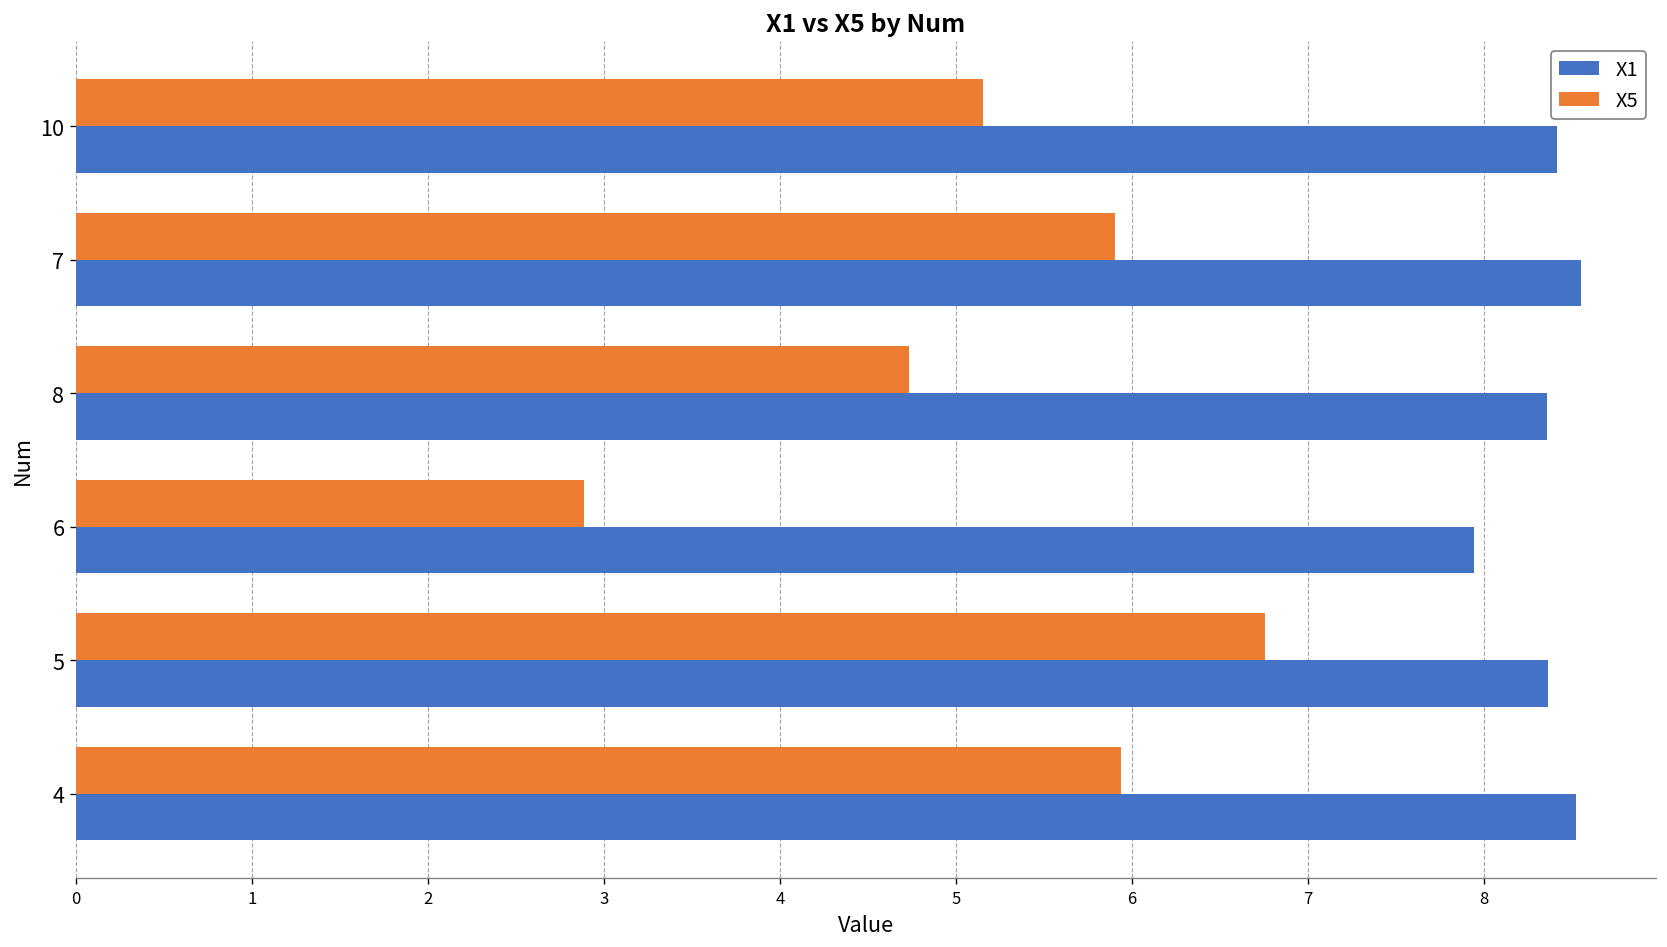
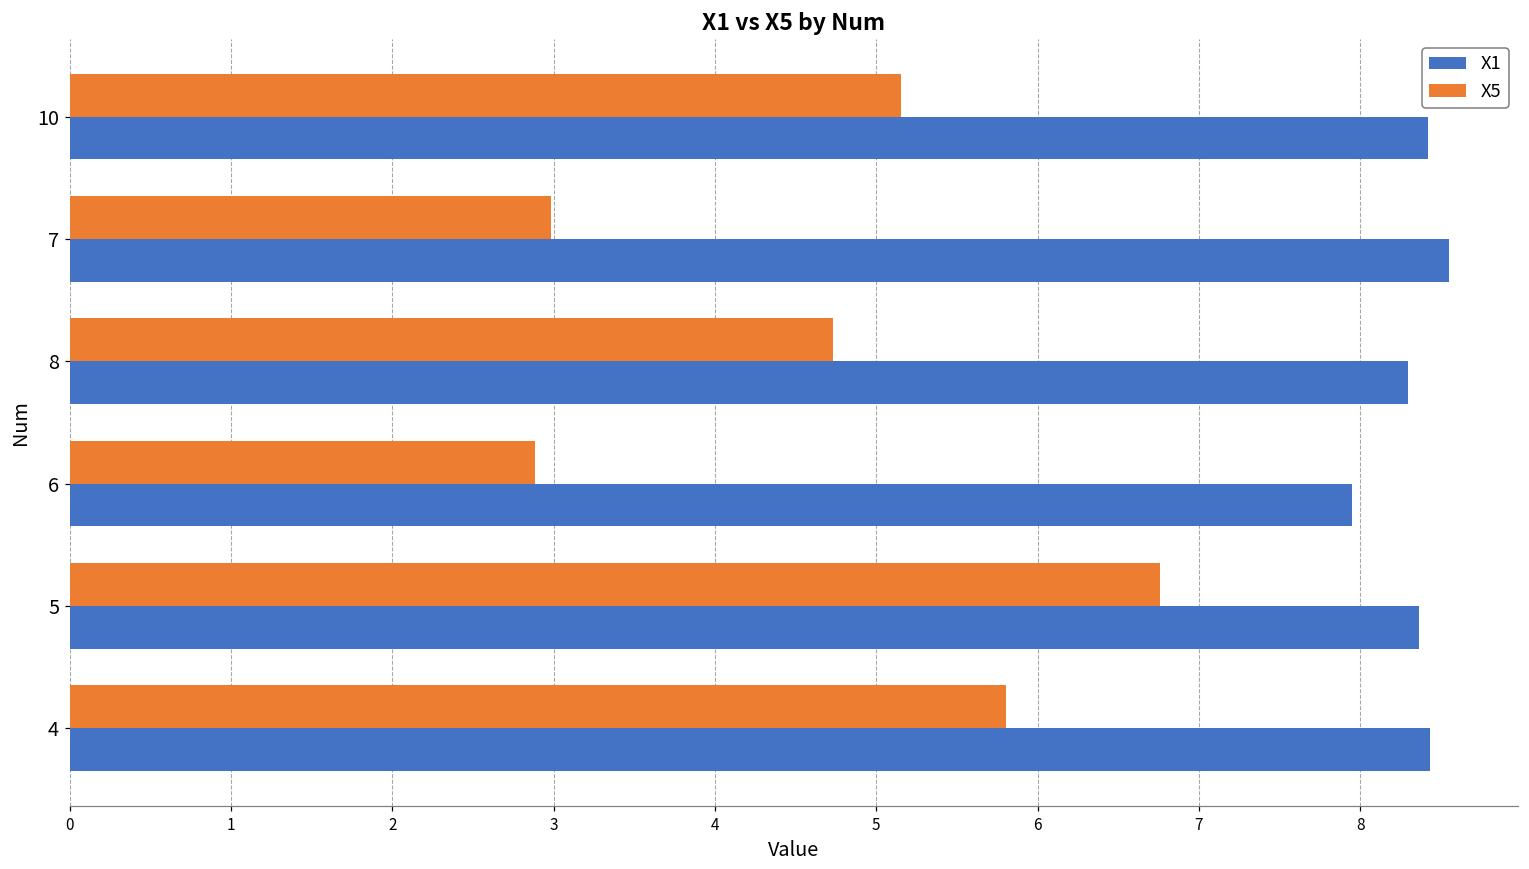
X5, 7: 5.90 -> 2.98
X1, 8: 8.36 -> 8.30
X5, 4: 5.94 -> 5.81
X1, 4: 8.52 -> 8.43
